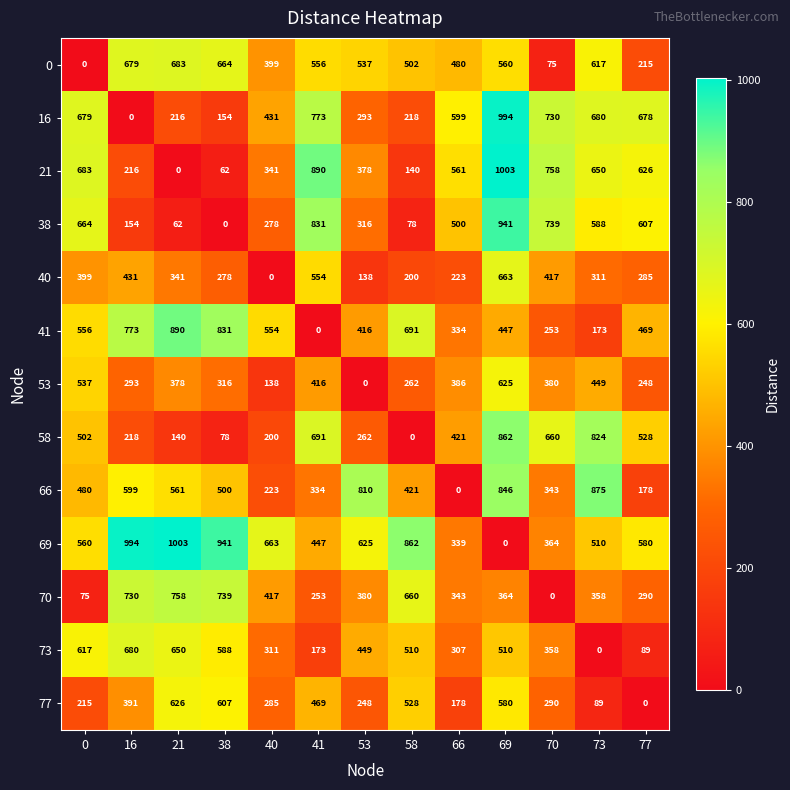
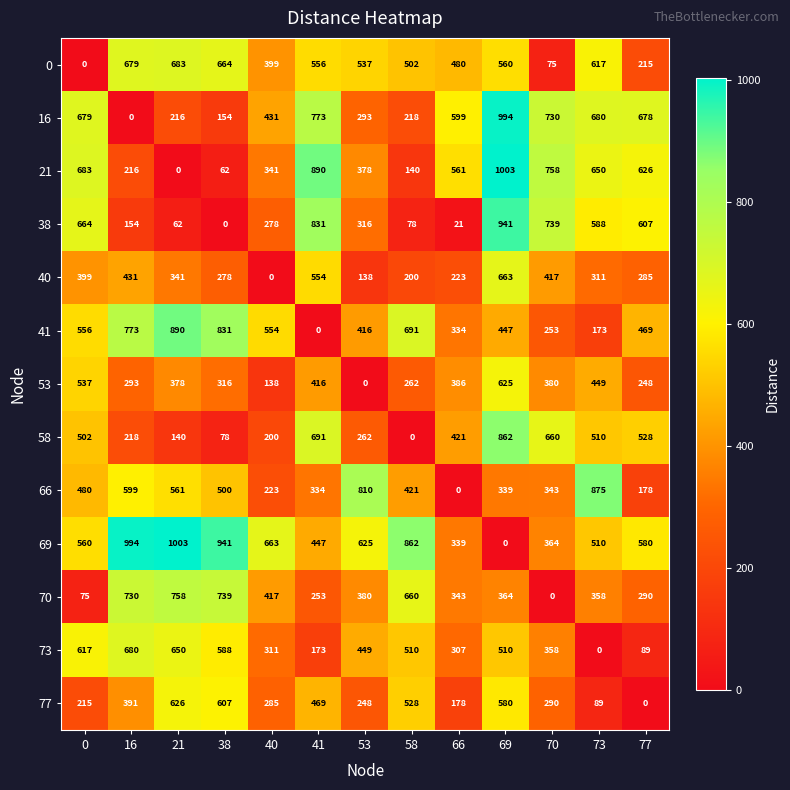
38, 66: 500 -> 21
58, 73: 824 -> 510
66, 69: 846 -> 339
